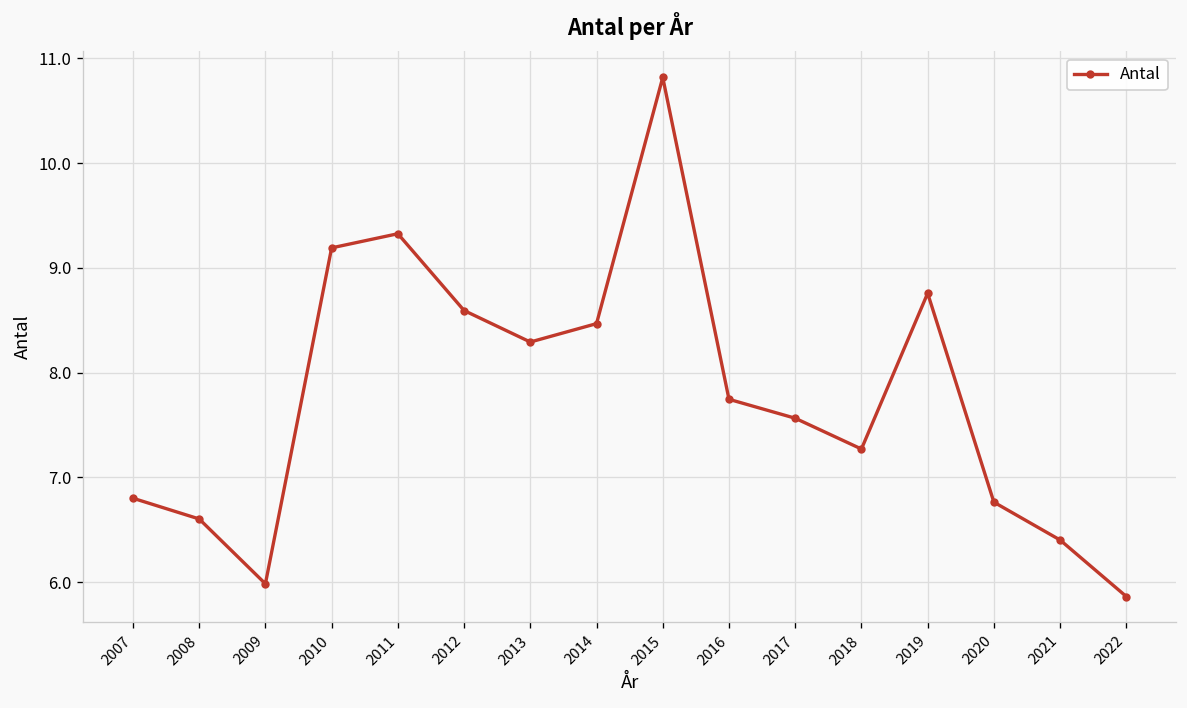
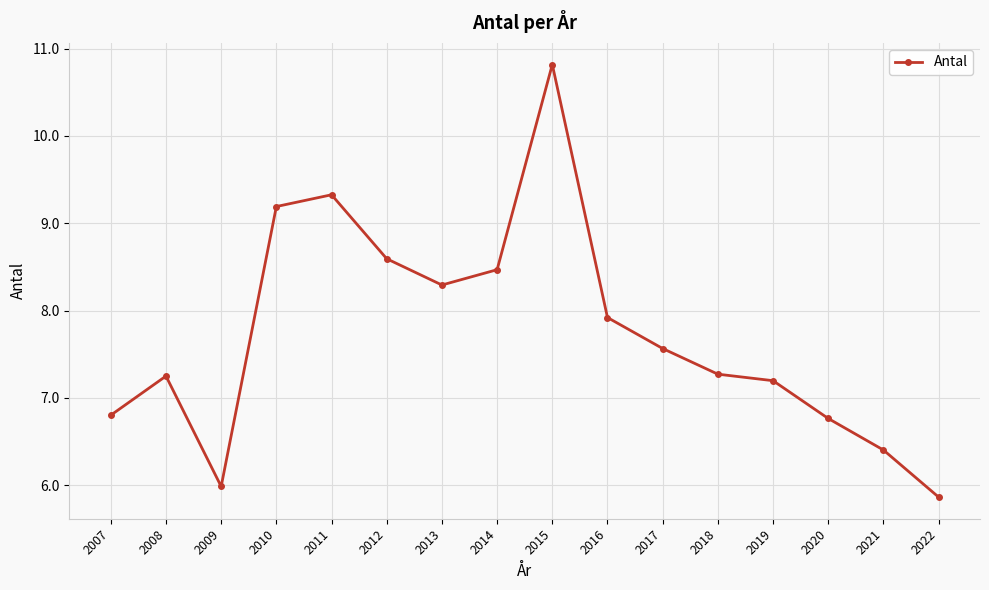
2008: 6.6 -> 7.2
2016: 7.7 -> 7.9
2019: 8.8 -> 7.2
